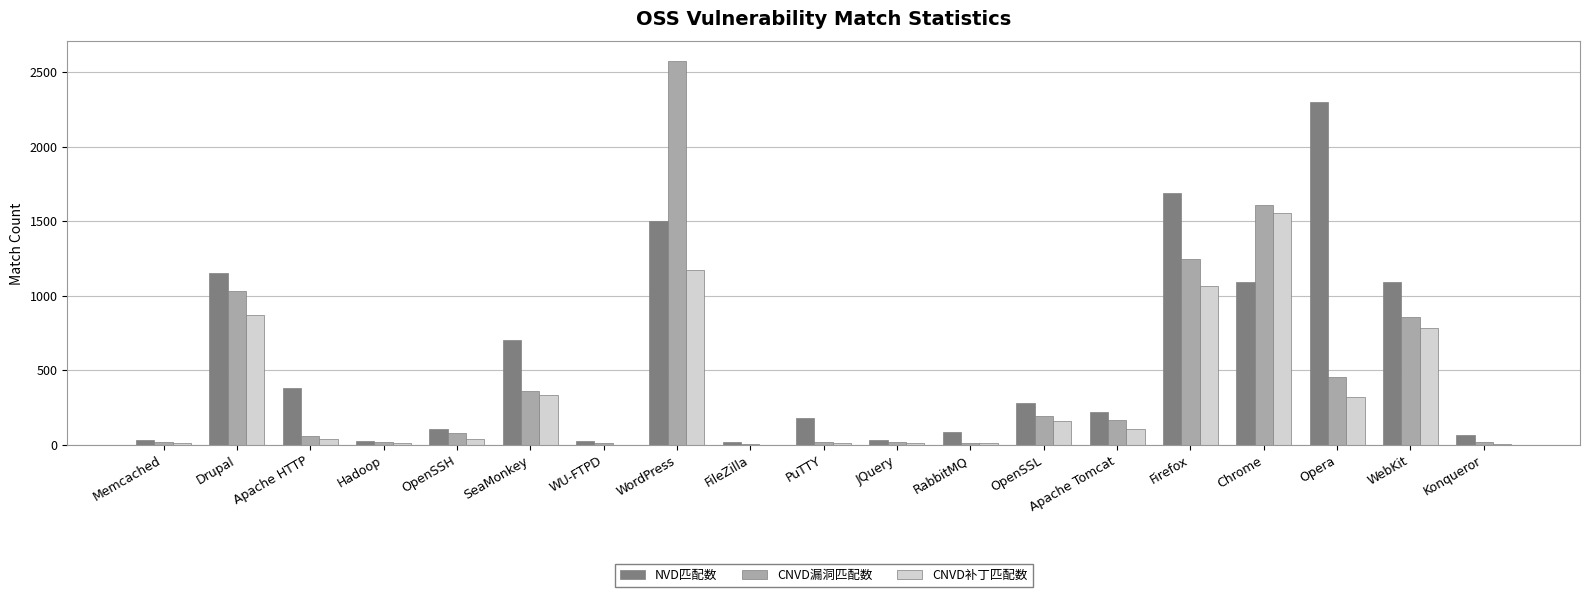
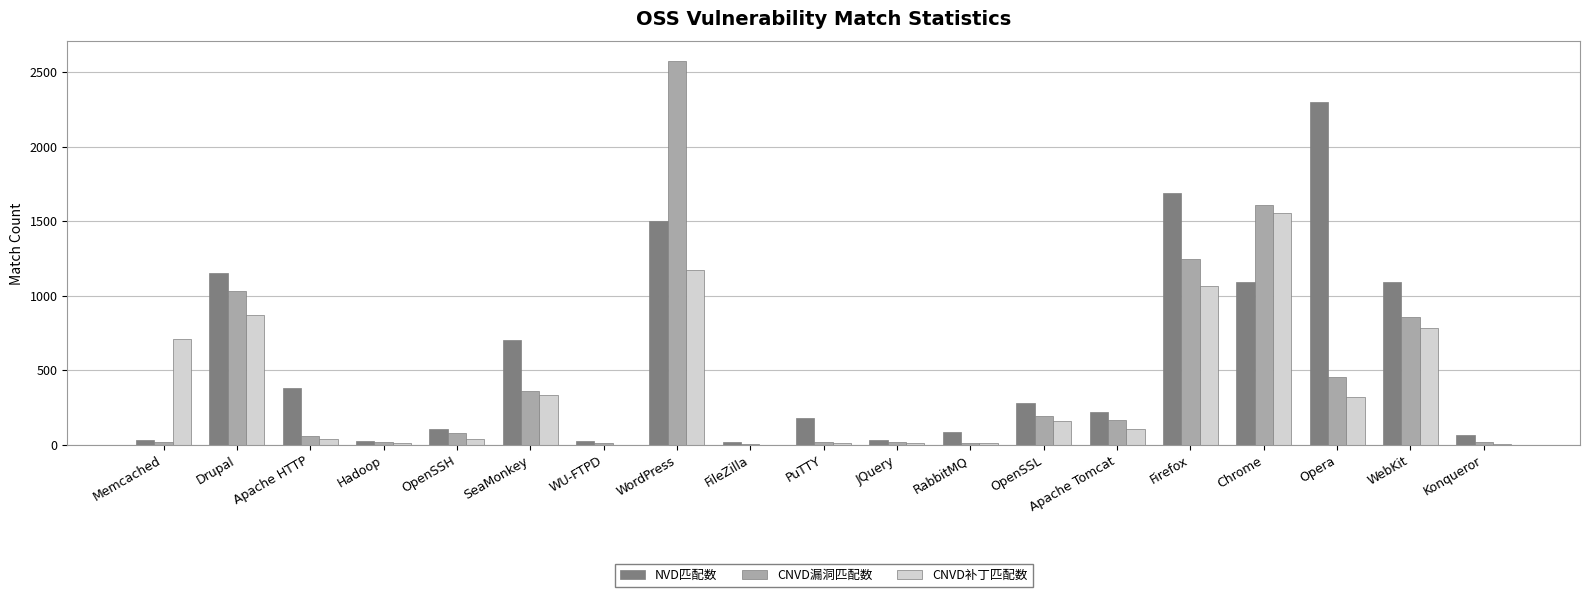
CNVD补丁匹配数, Memcached: 10 -> 710
